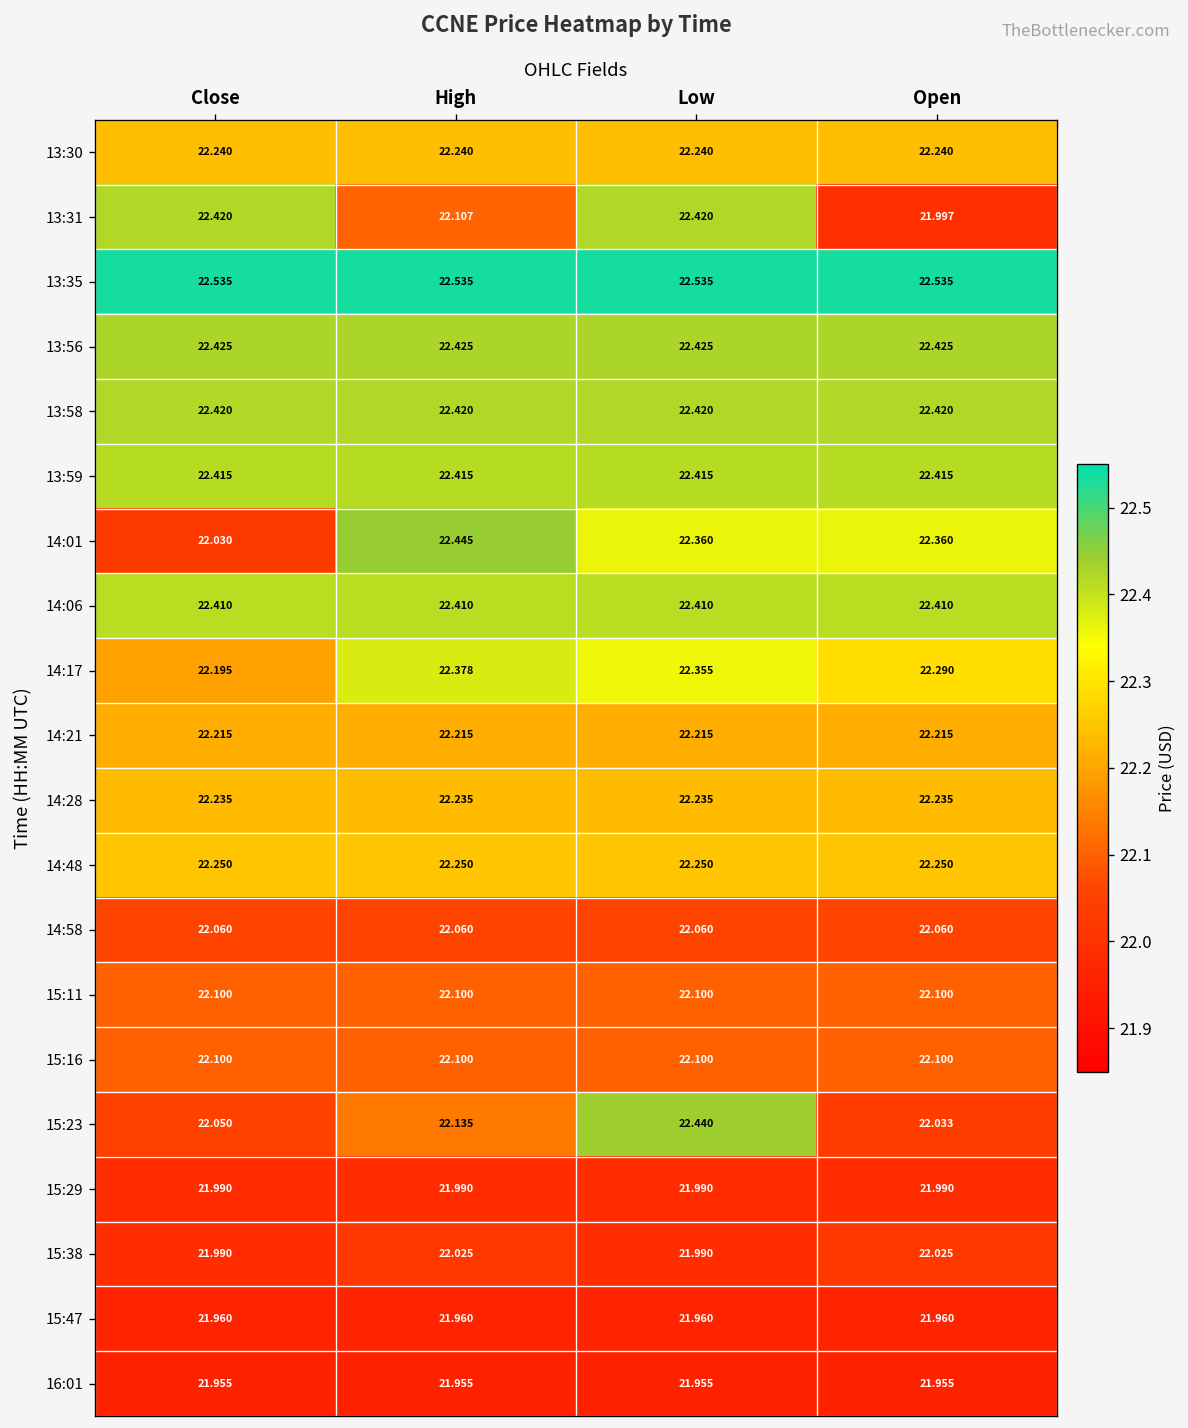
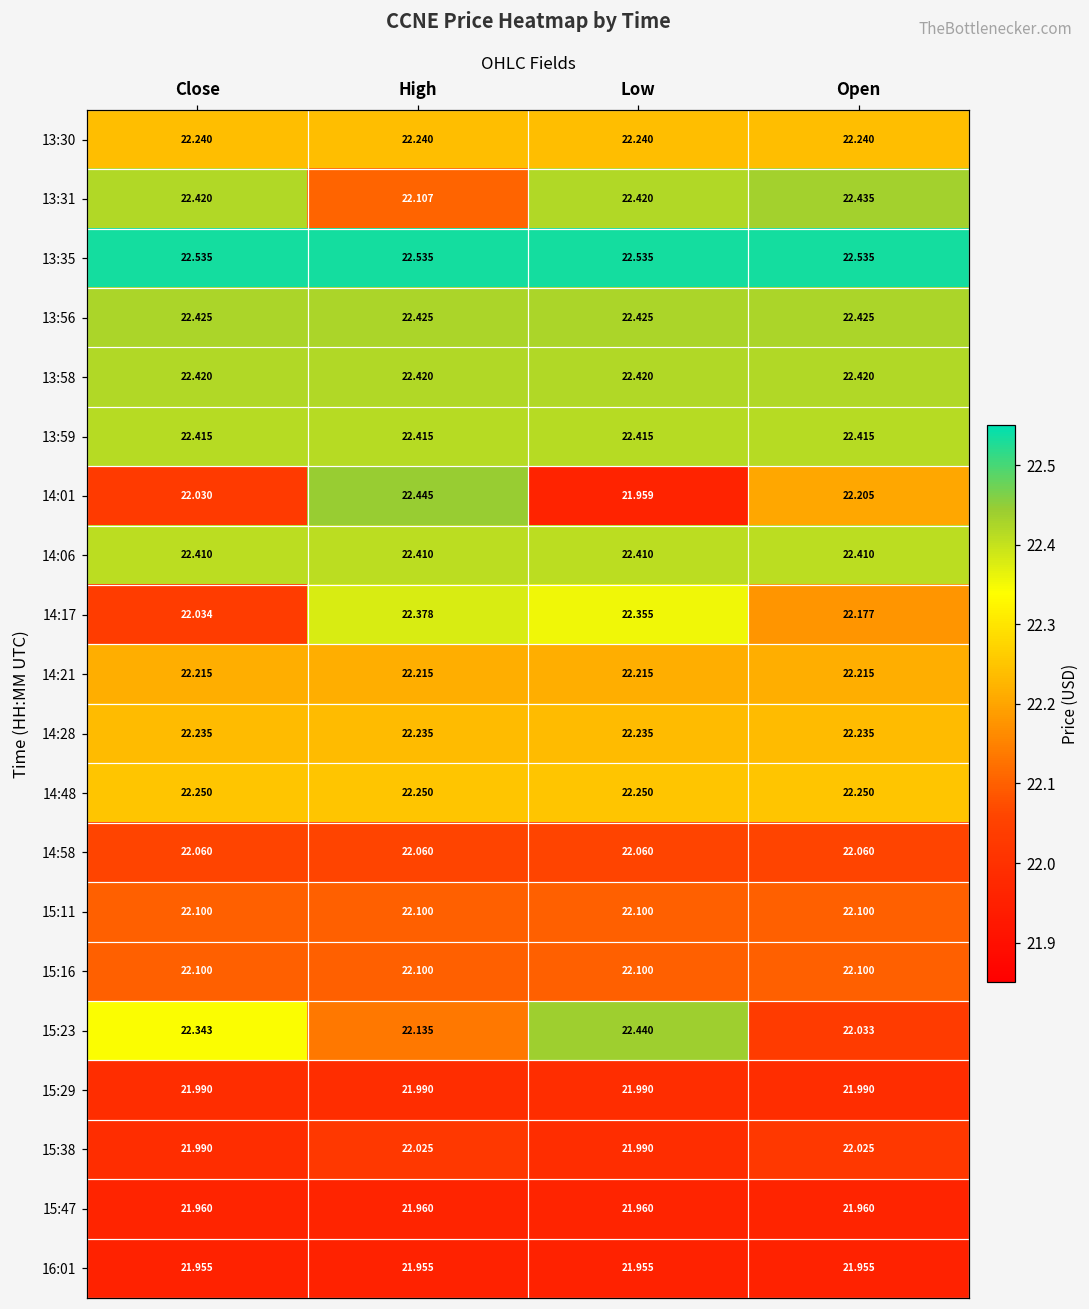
13:31, Open: 21.997 -> 22.435
14:01, Low: 22.360 -> 21.959
14:01, Open: 22.360 -> 22.205
14:17, Close: 22.195 -> 22.034
14:17, Open: 22.290 -> 22.177
15:23, Close: 22.050 -> 22.343
